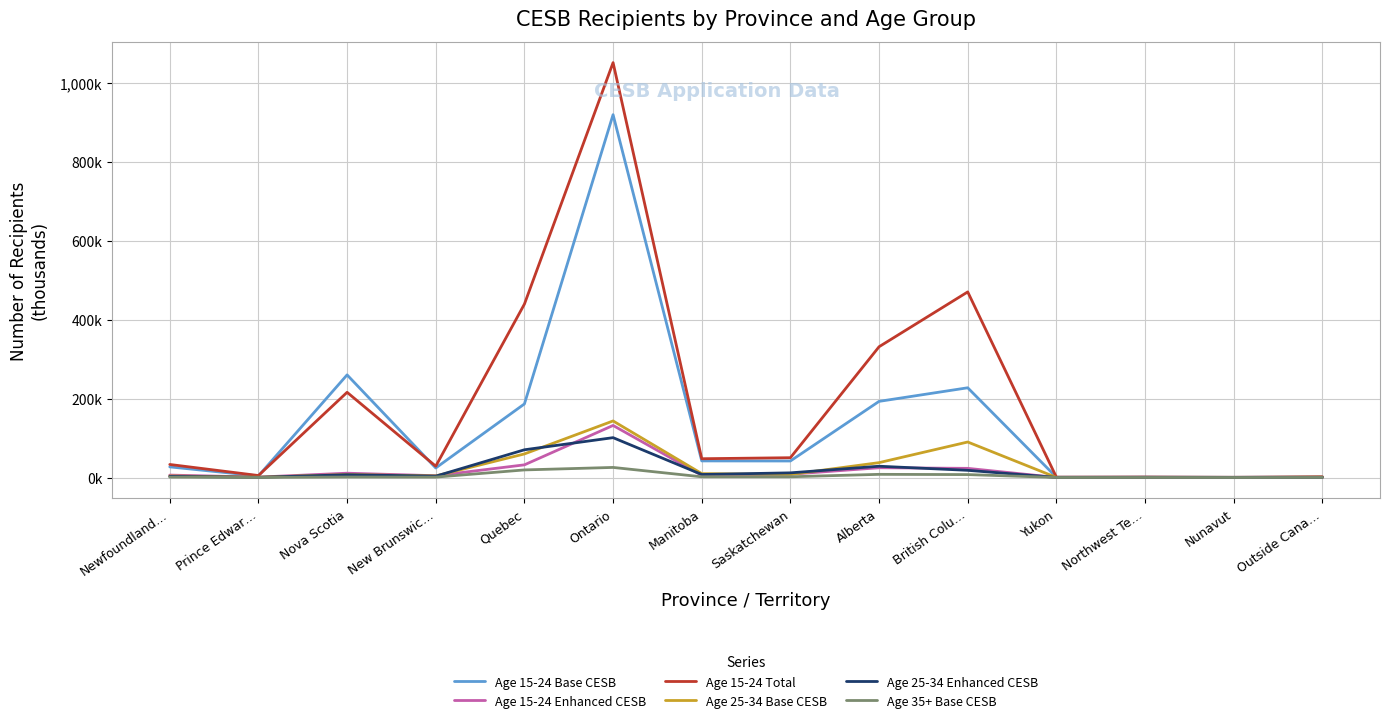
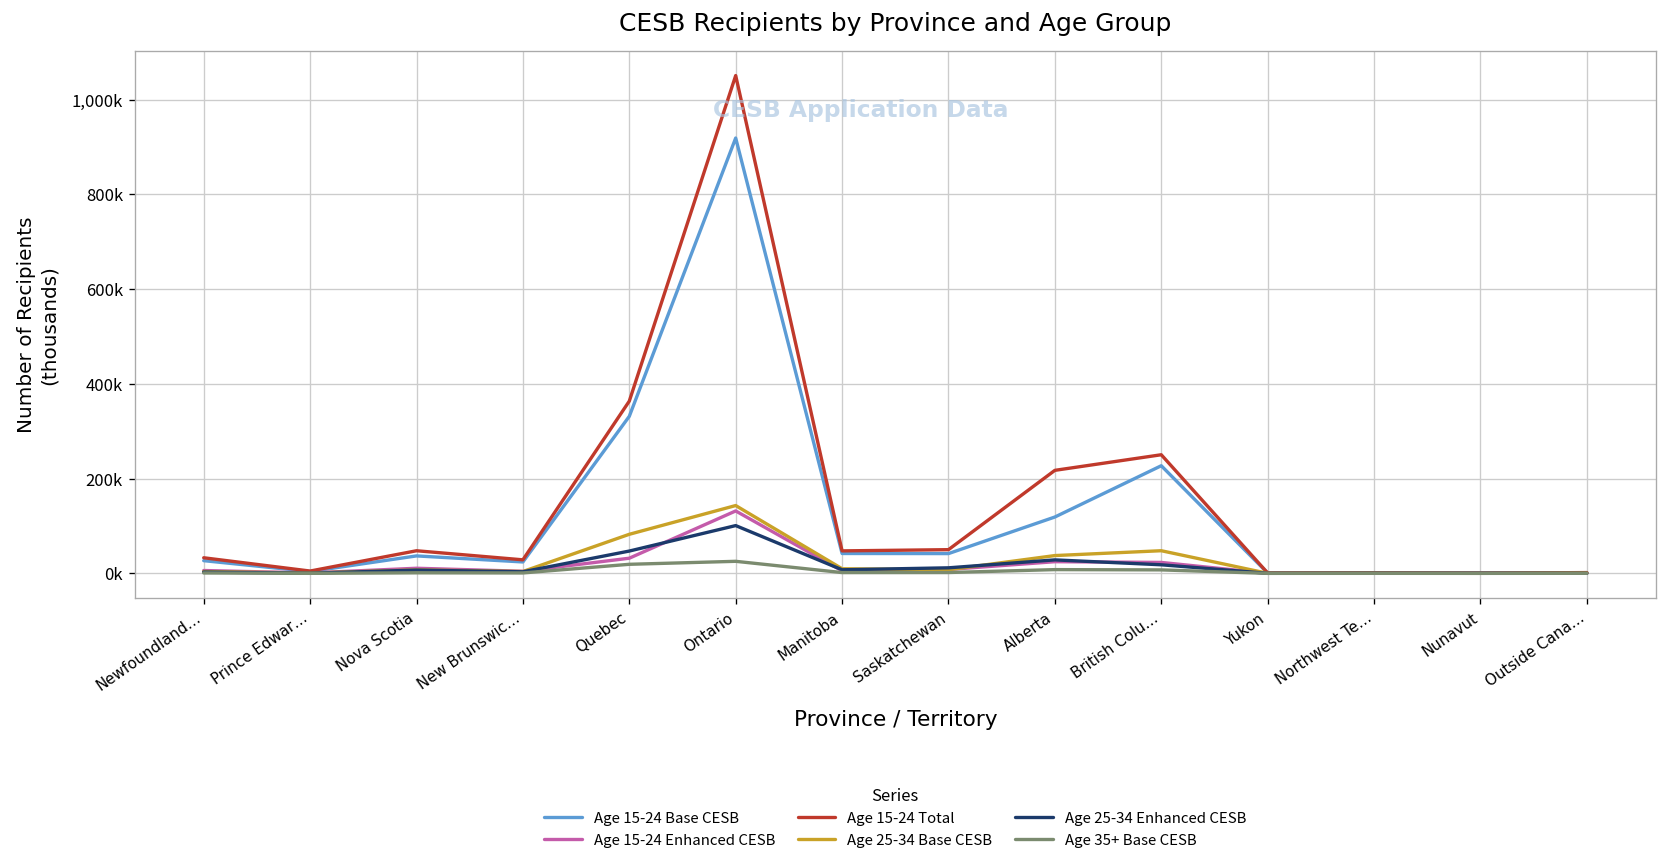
Age 15-24 Base CESB, Nova Scotia: 260,000 -> 40,000
Age 15-24 Total, Nova Scotia: 220,000 -> 50,000
Age 15-24 Base CESB, Quebec: 190,000 -> 330,000
Age 15-24 Total, Quebec: 440,000 -> 360,000
Age 25-34 Base CESB, Quebec: 60,000 -> 80,000
Age 25-34 Enhanced CESB, Quebec: 70,000 -> 50,000
Age 15-24 Base CESB, Alberta: 190,000 -> 120,000
Age 15-24 Total, Alberta: 330,000 -> 220,000
Age 15-24 Total, British Colu…: 470,000 -> 250,000
Age 25-34 Base CESB, British Colu…: 90,000 -> 50,000
